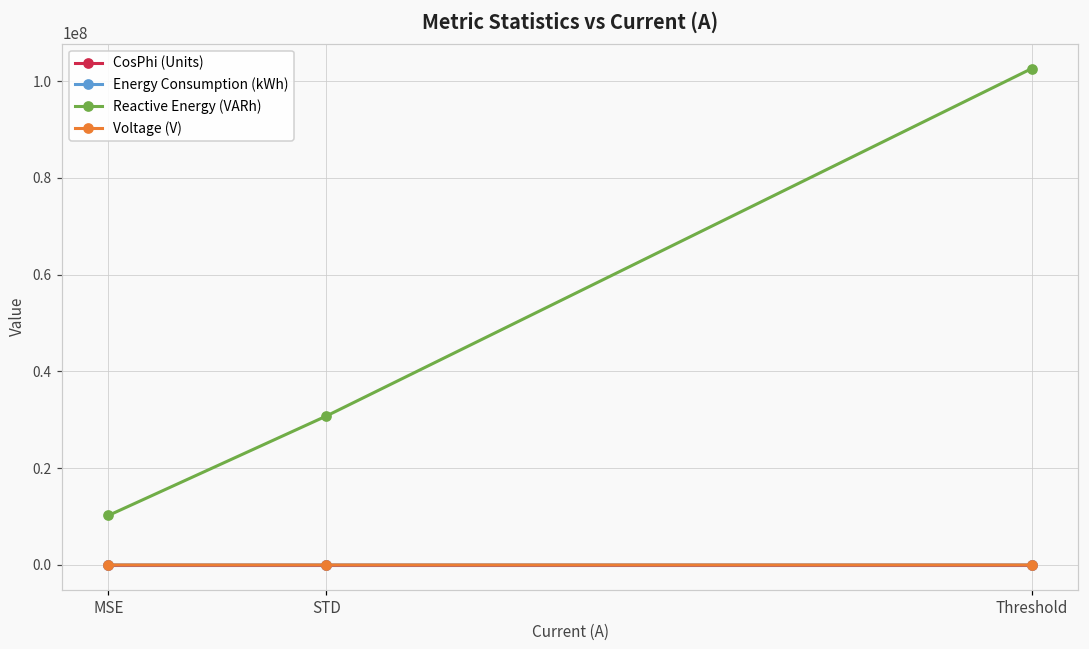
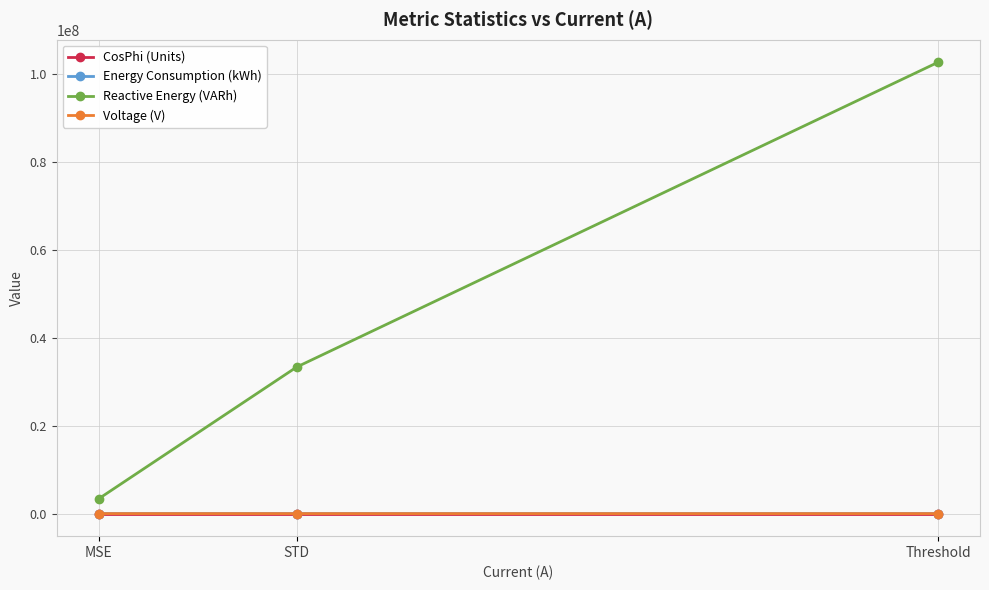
Reactive Energy (VARh), MSE: 10000000 -> 3000000
Reactive Energy (VARh), STD: 31000000 -> 33000000
